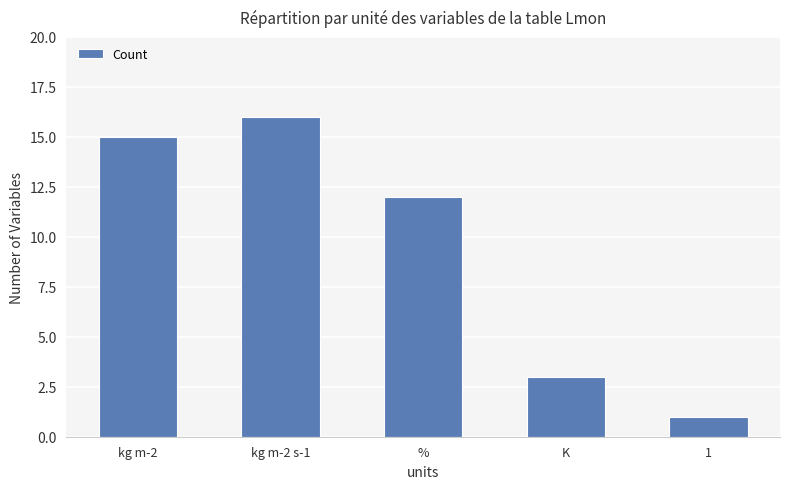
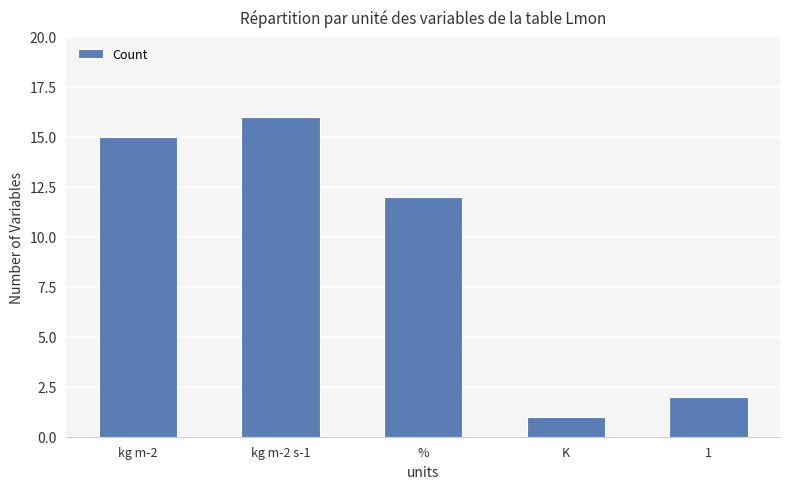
K: 3 -> 1
1: 1 -> 2
